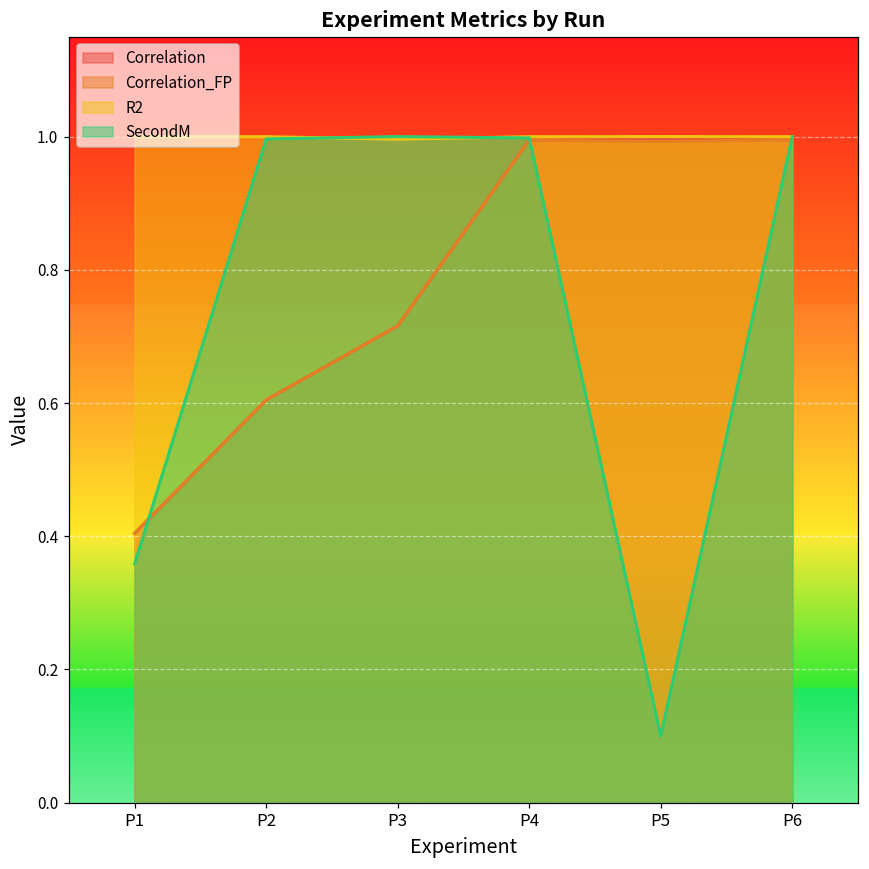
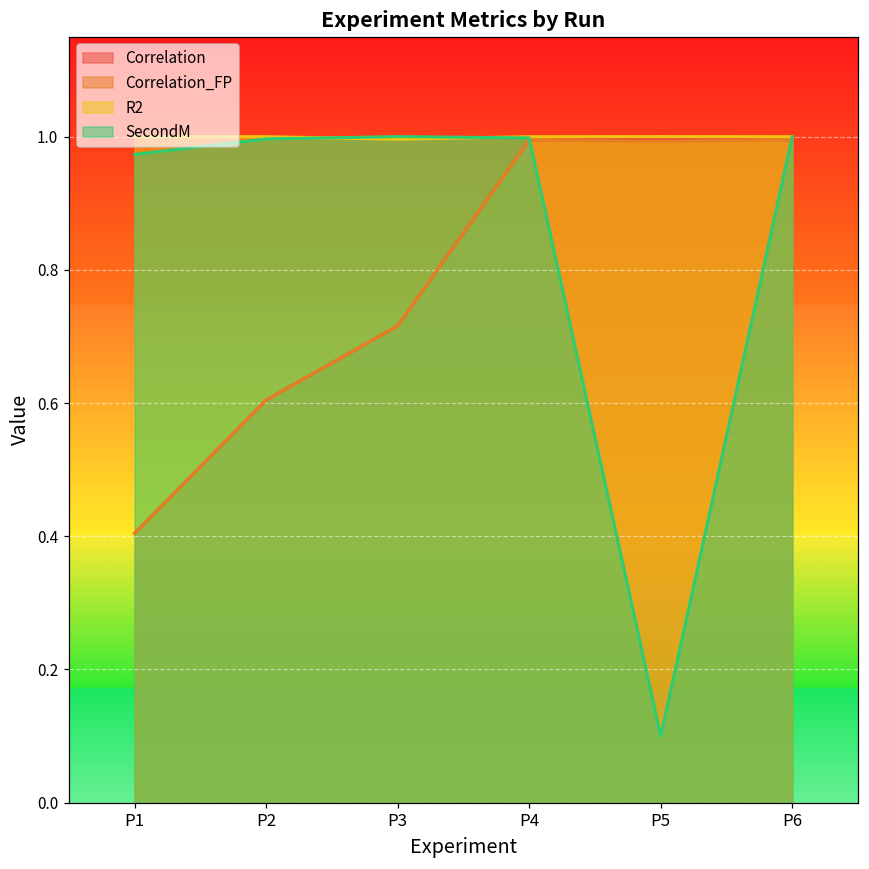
SecondM, P1: 0.36 -> 0.97
